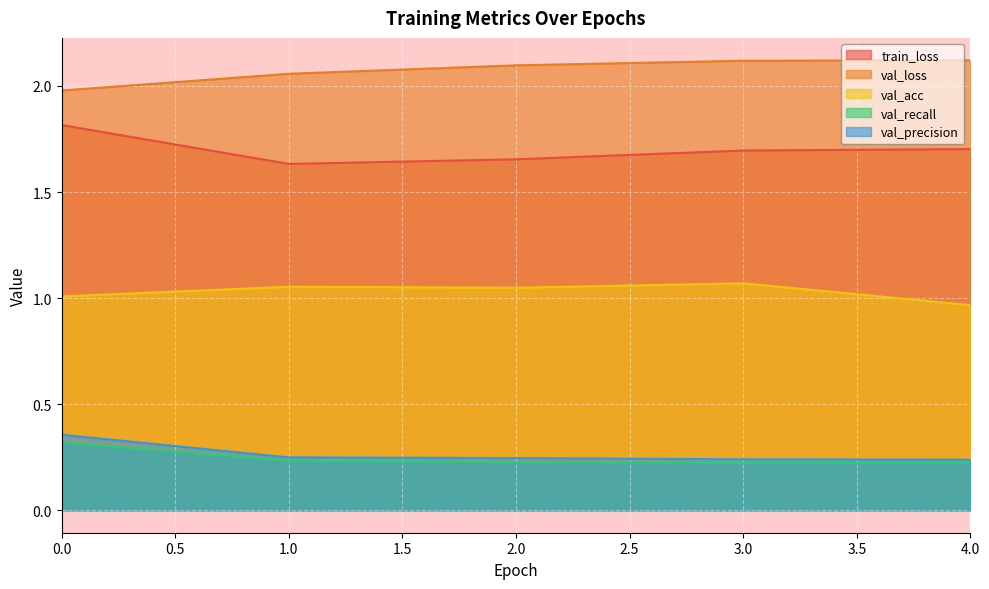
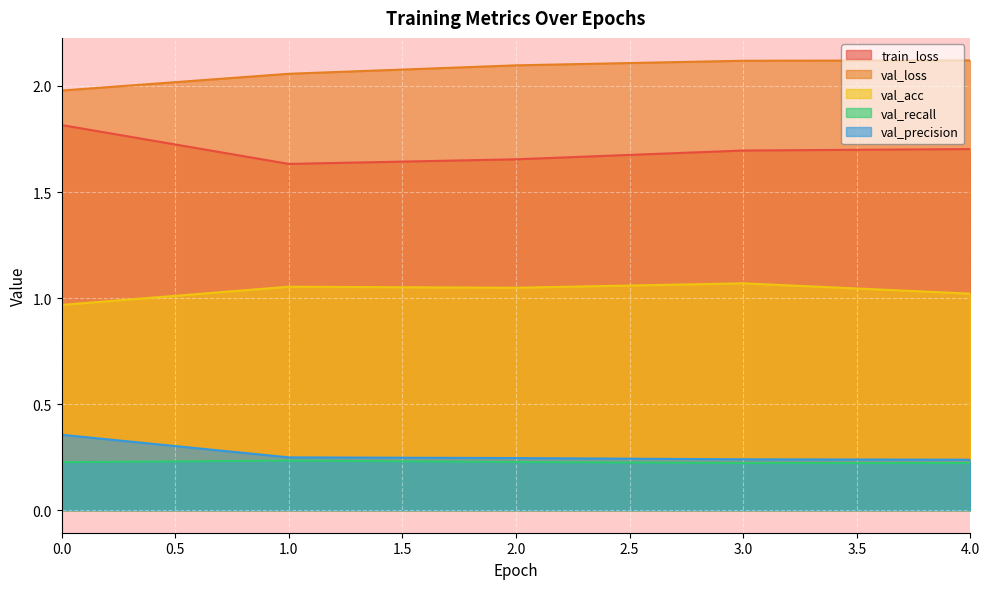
val_acc, 0.0: 1.01 -> 0.97
val_recall, 0.0: 0.32 -> 0.23
val_acc, 4.0: 0.97 -> 1.02
